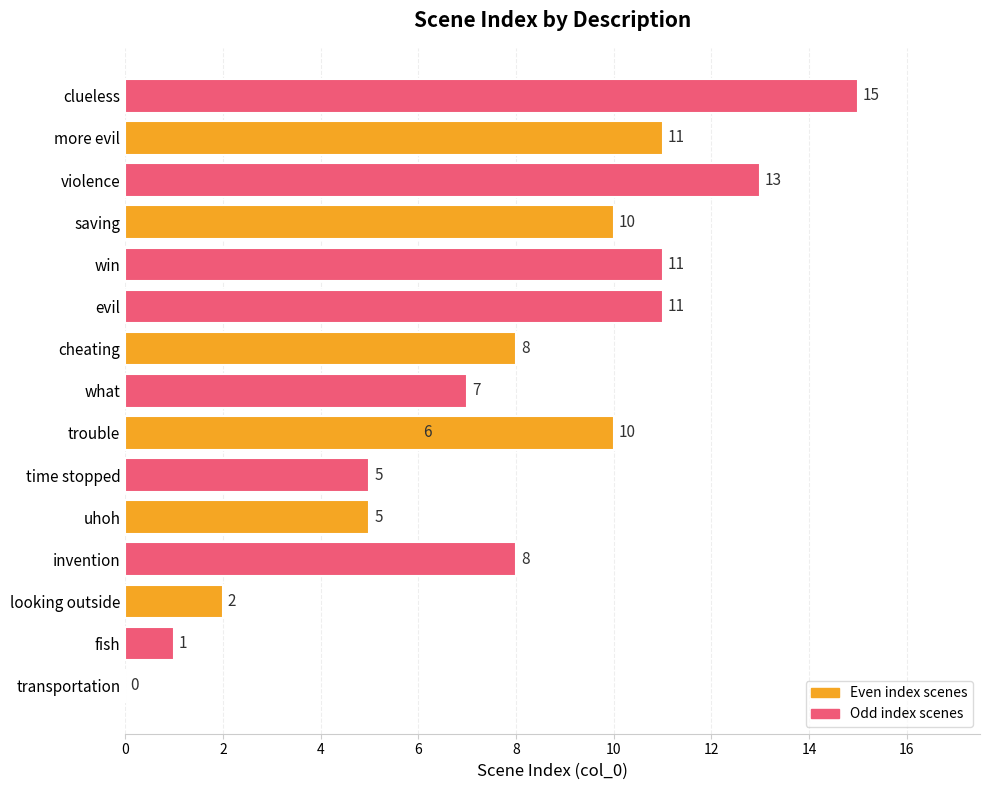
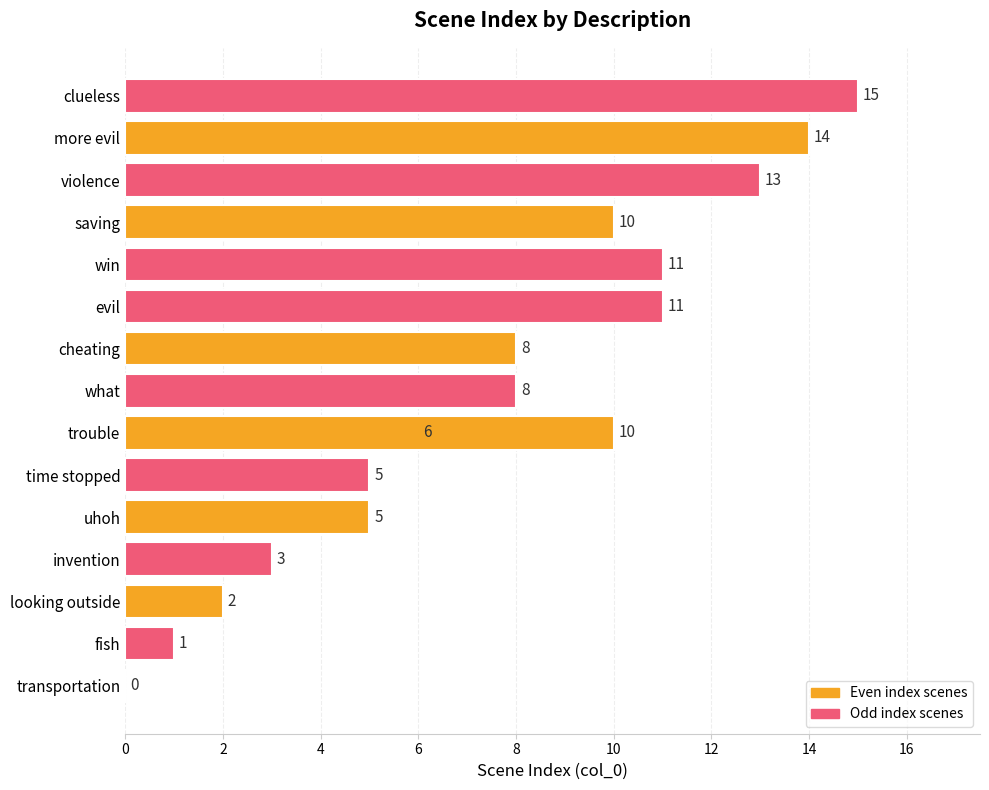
more evil: 11 -> 14
what: 7 -> 8
invention: 8 -> 3
